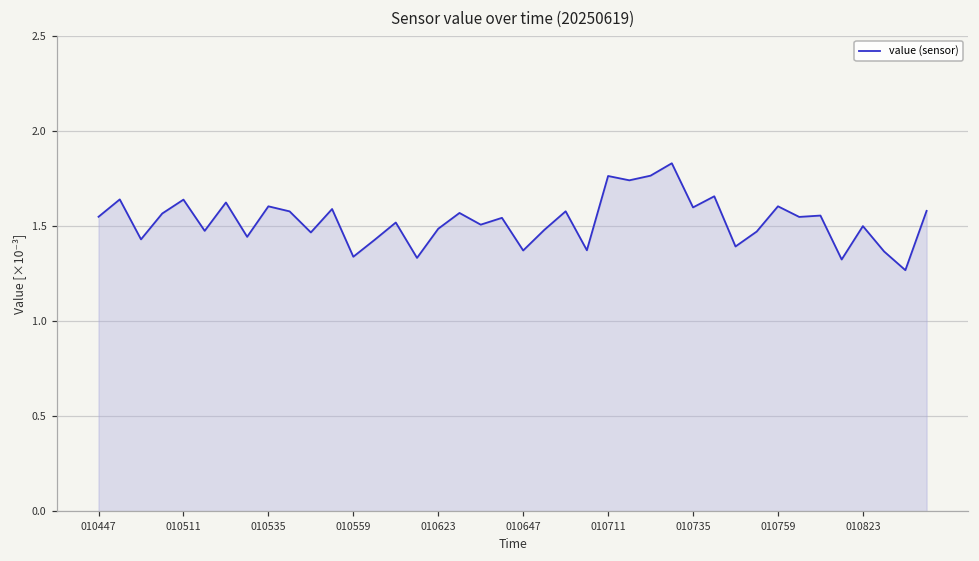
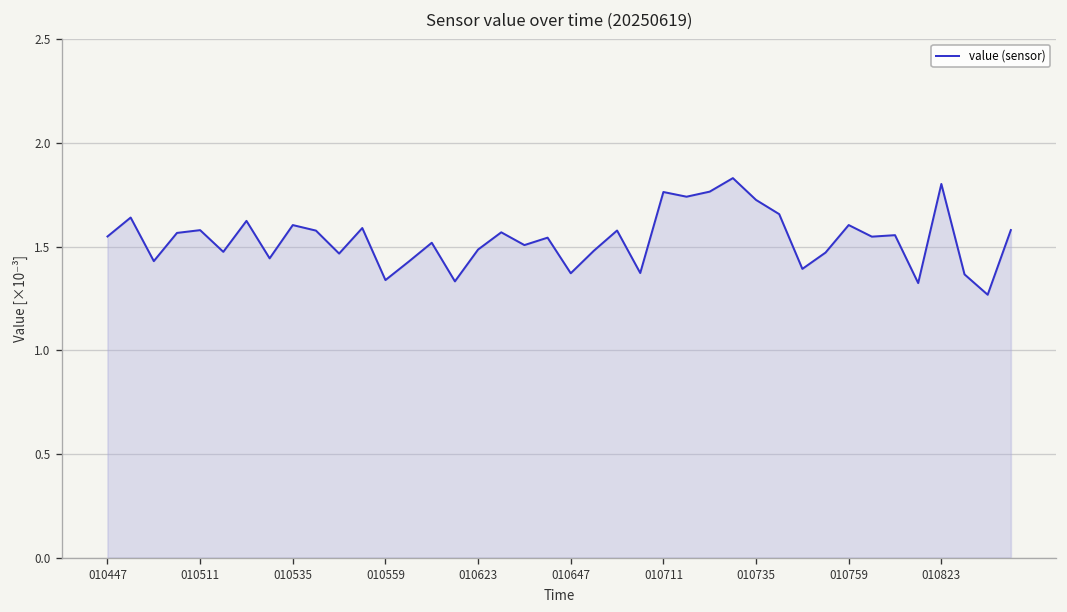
010511: 1.64 -> 1.58
010735: 1.60 -> 1.72
010823: 1.50 -> 1.80
